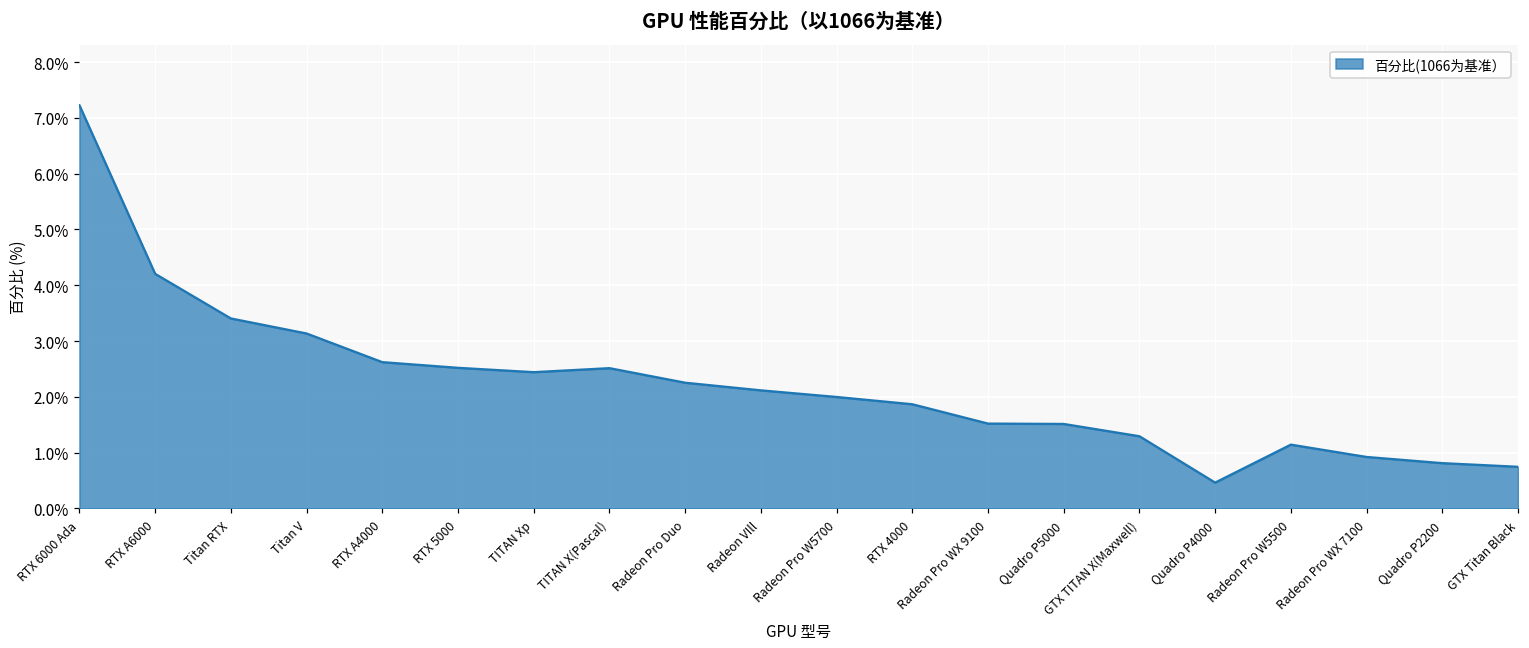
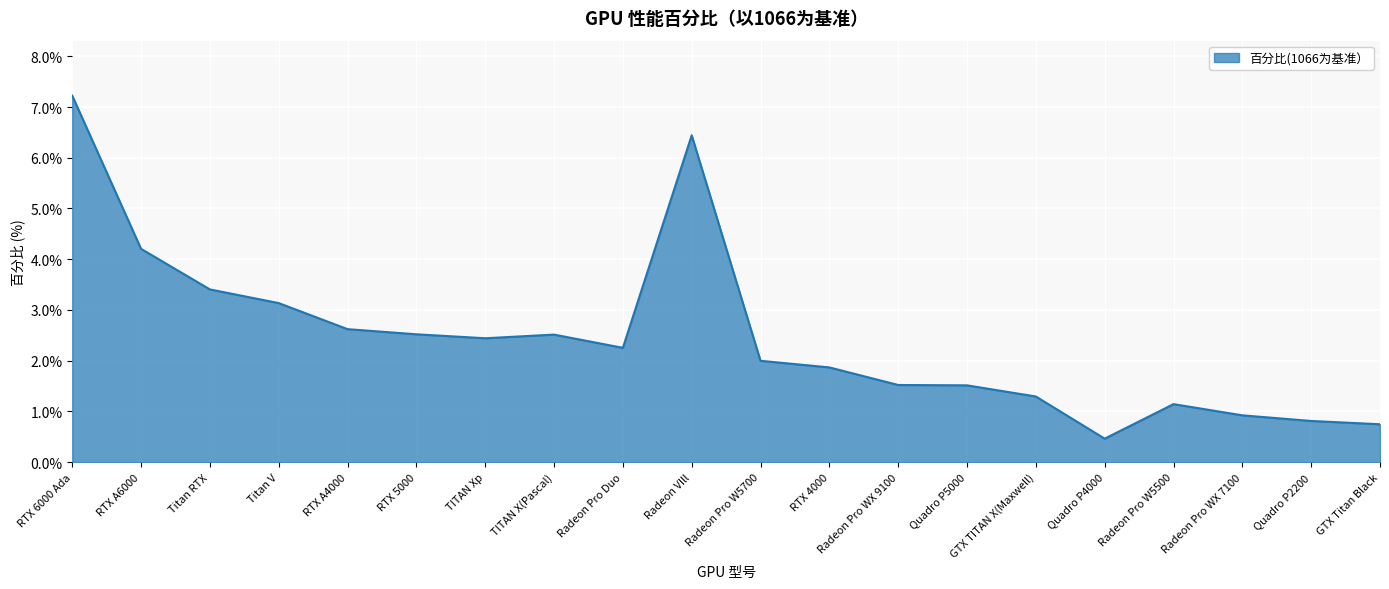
Radeon VIll: 2.1% -> 6.4%
